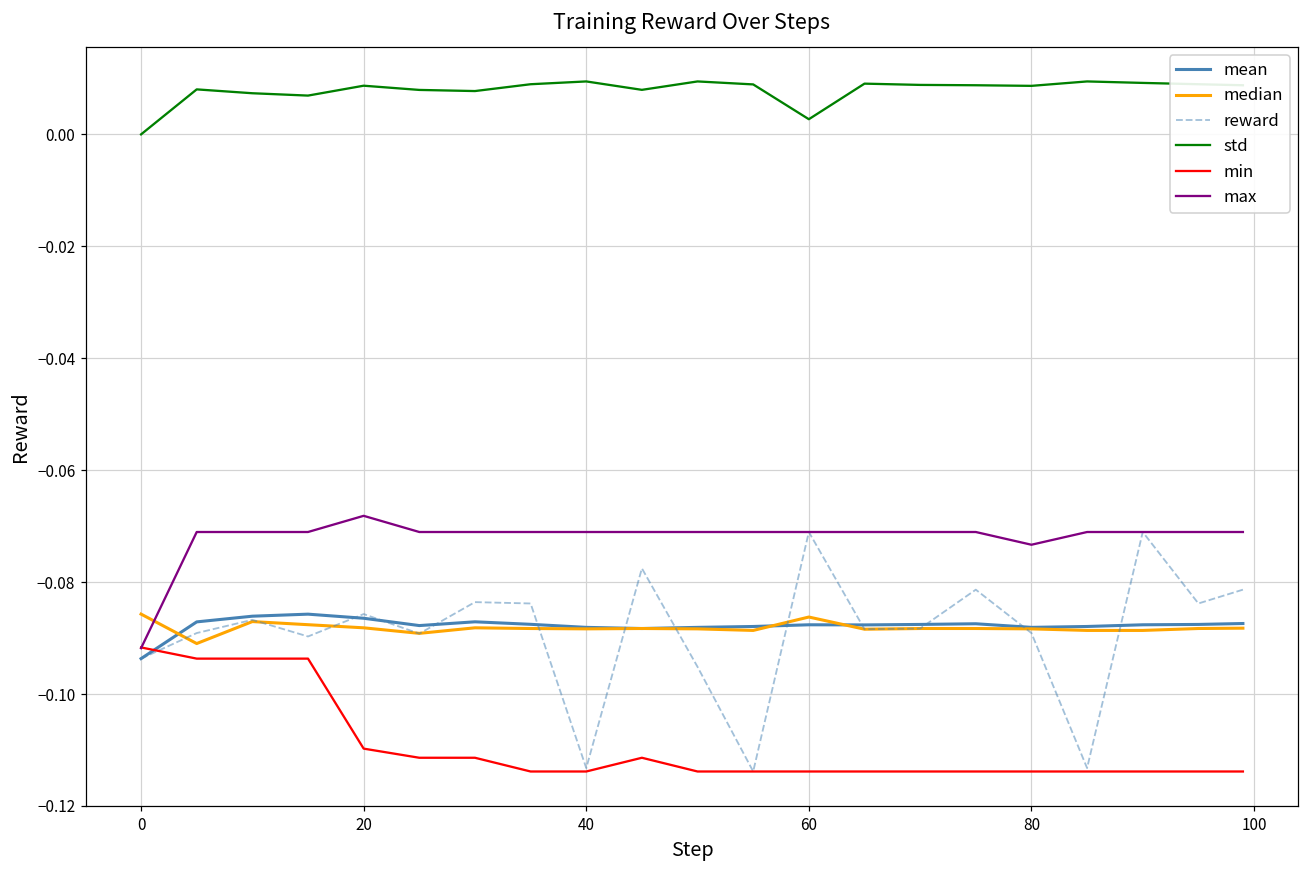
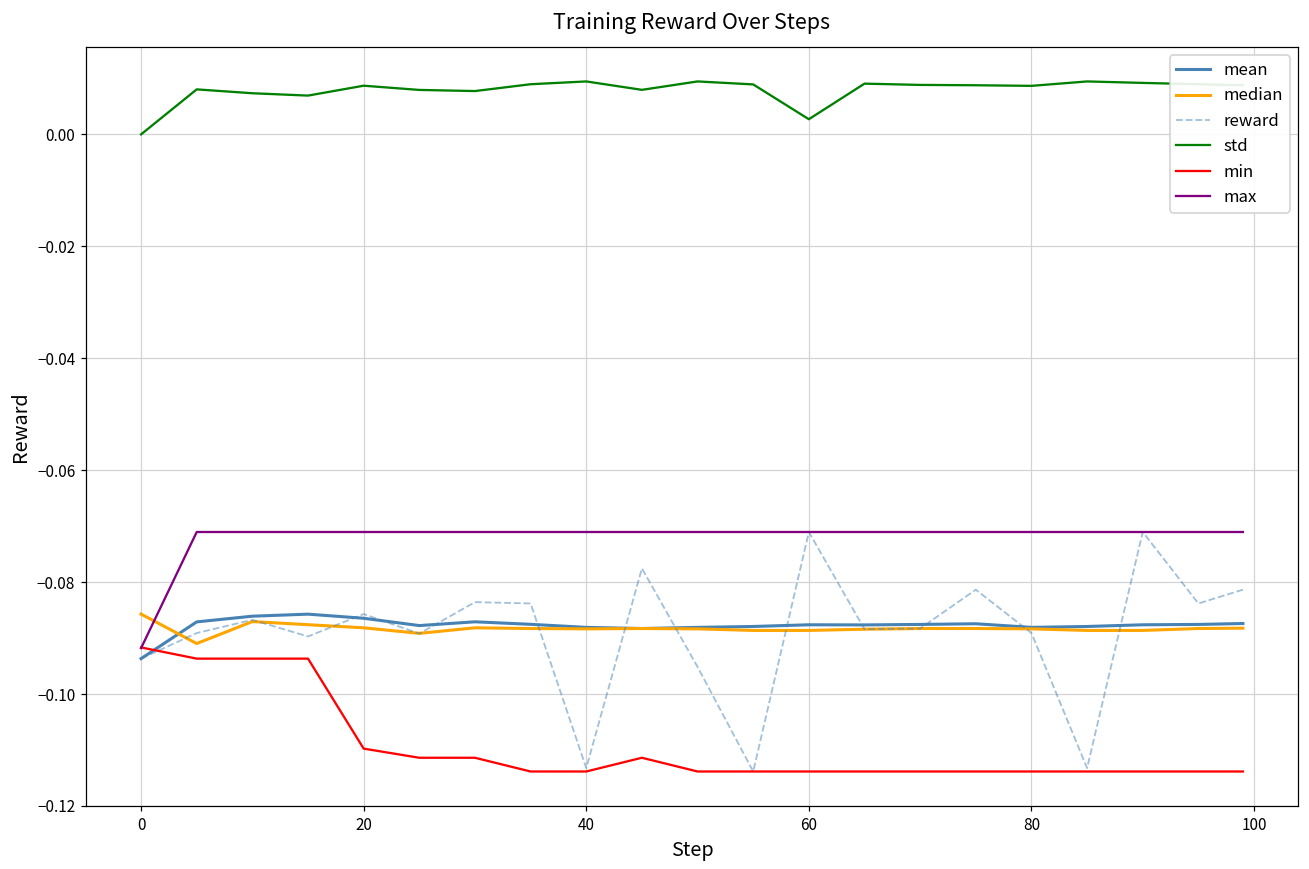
max, 20: -0.068 -> -0.071
median, 60: -0.086 -> -0.089
max, 80: -0.073 -> -0.071
